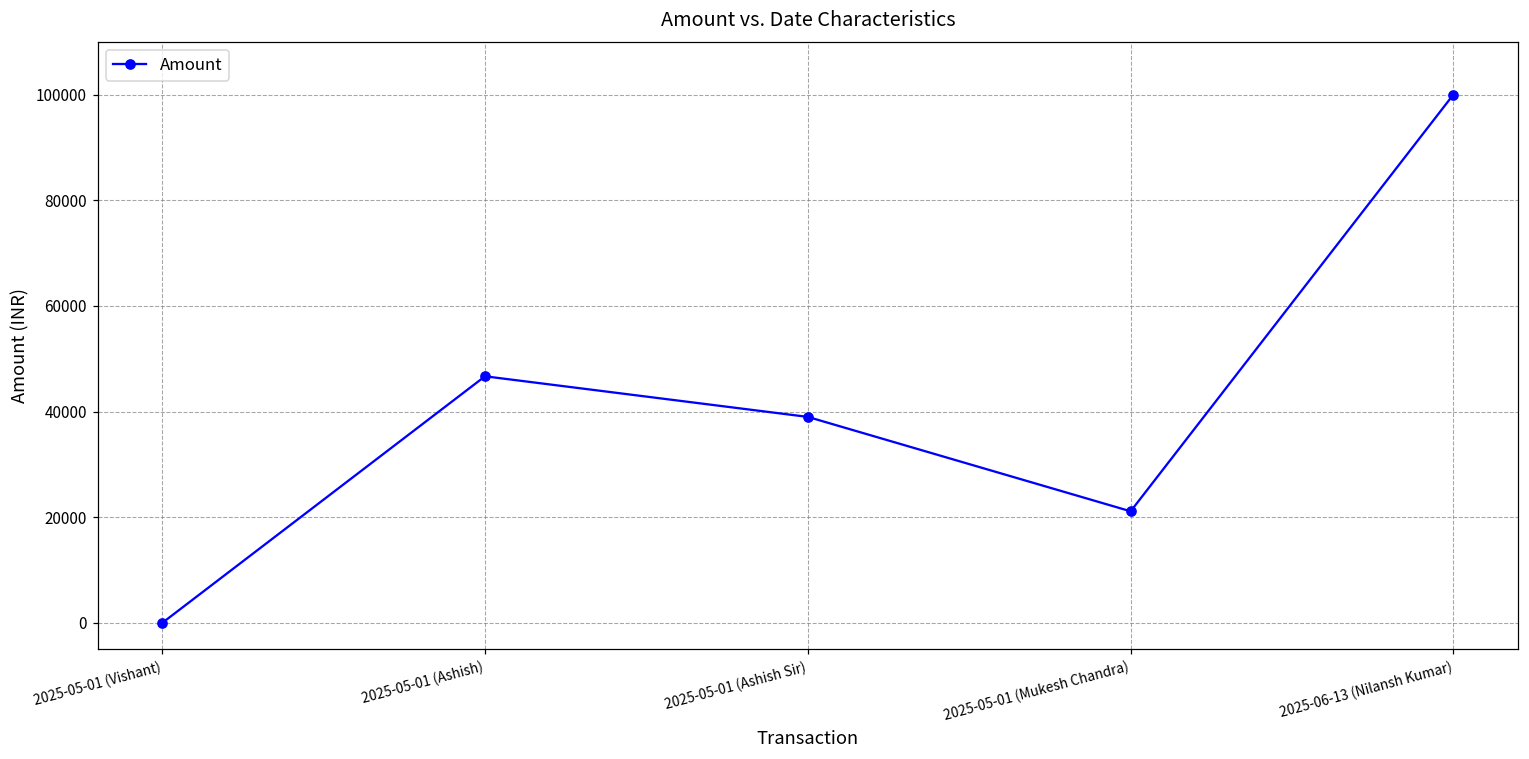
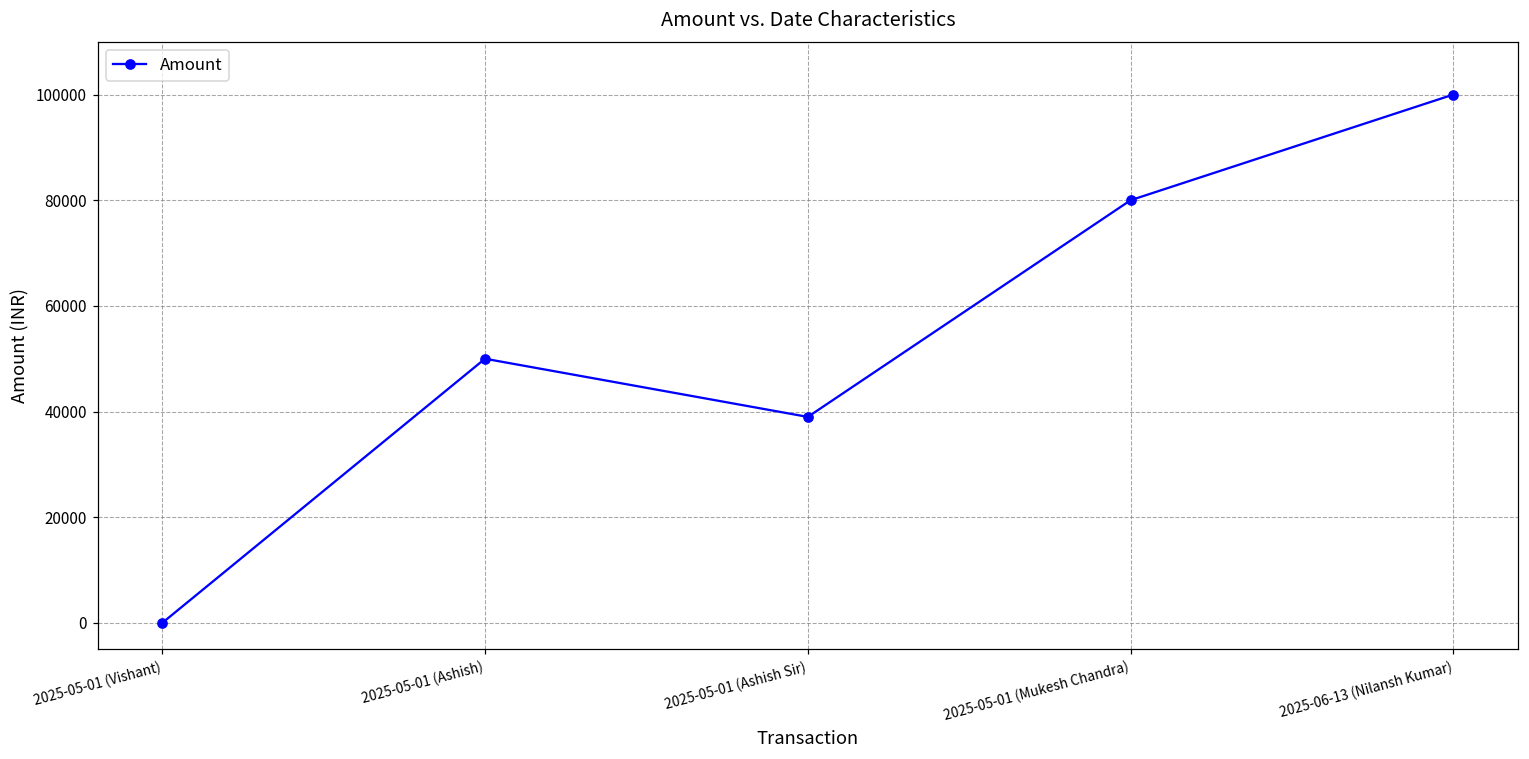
2025-05-01 (Ashish): 47000 -> 50000
2025-05-01 (Mukesh Chandra): 21000 -> 80000
